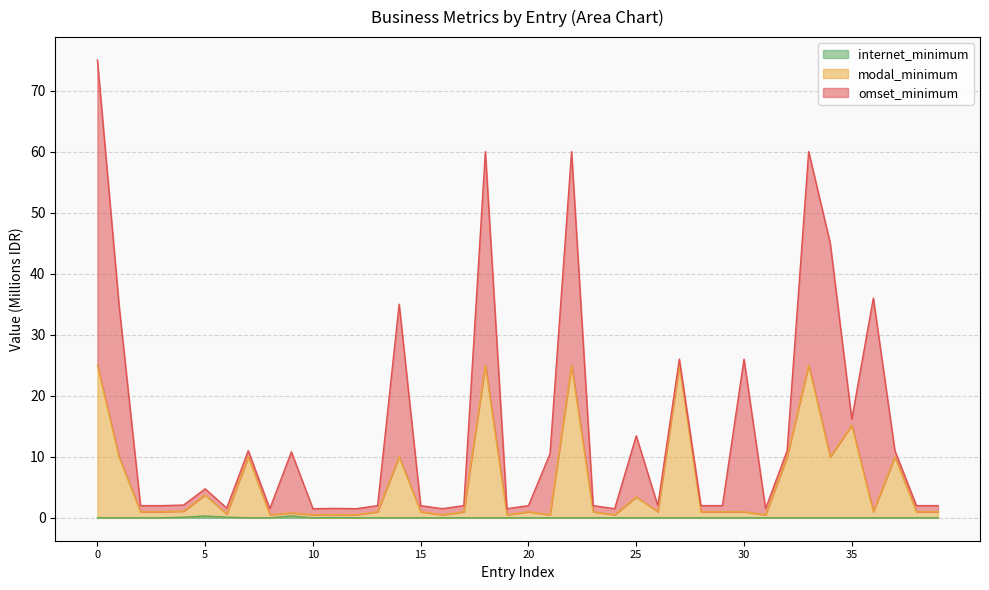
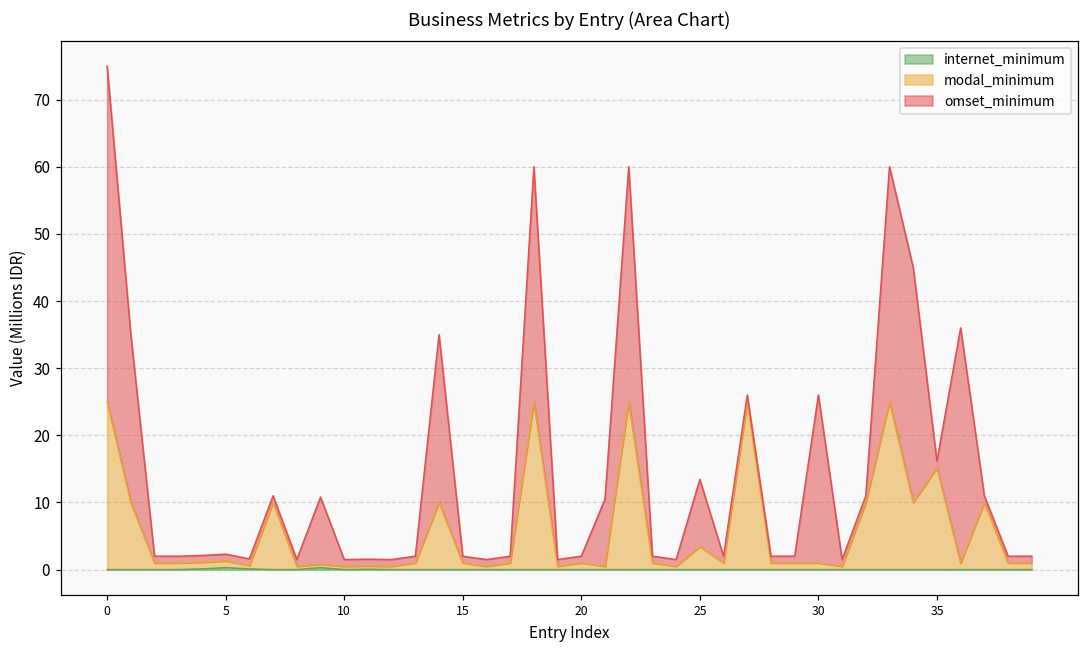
modal_minimum, 5: 3 -> 1
